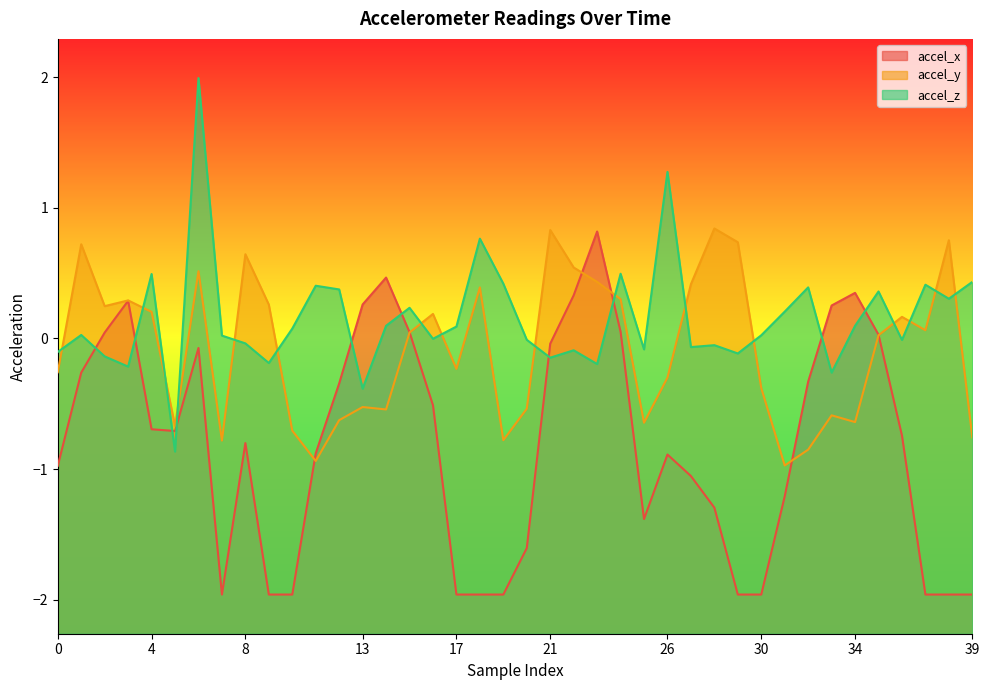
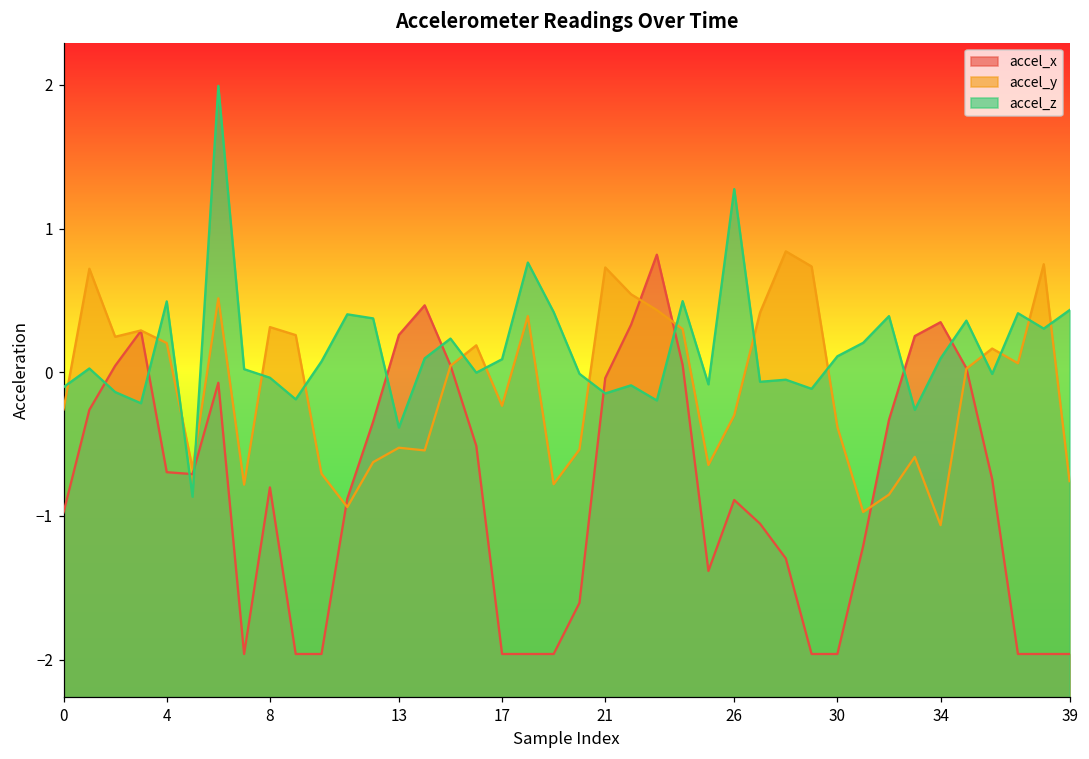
accel_y, 8: 0.64 -> 0.31
accel_y, 21: 0.83 -> 0.73
accel_z, 30: 0.02 -> 0.11
accel_y, 34: -0.64 -> -1.06
